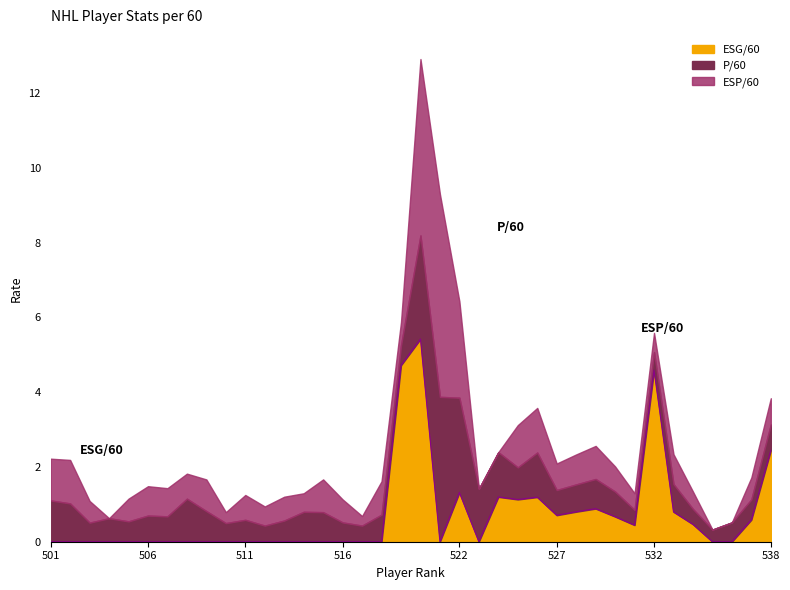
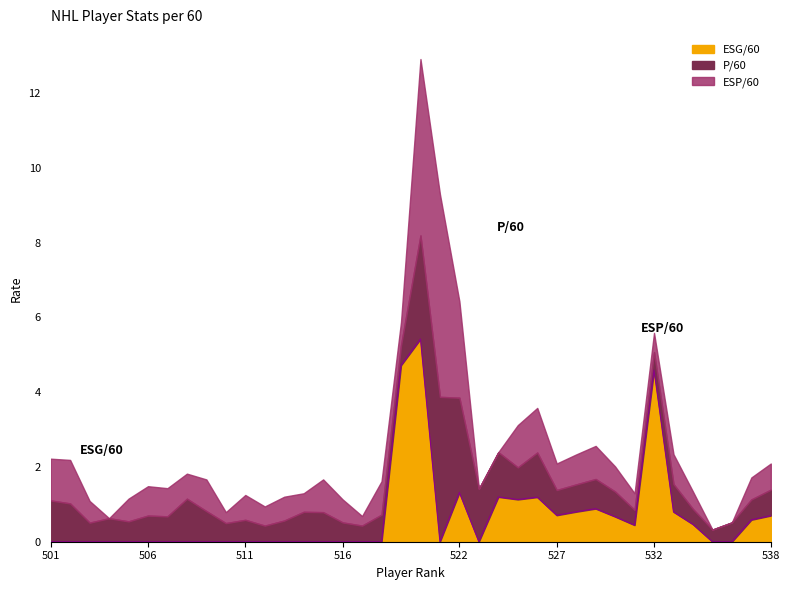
ESG/60, 538: 2.4 -> 0.7
